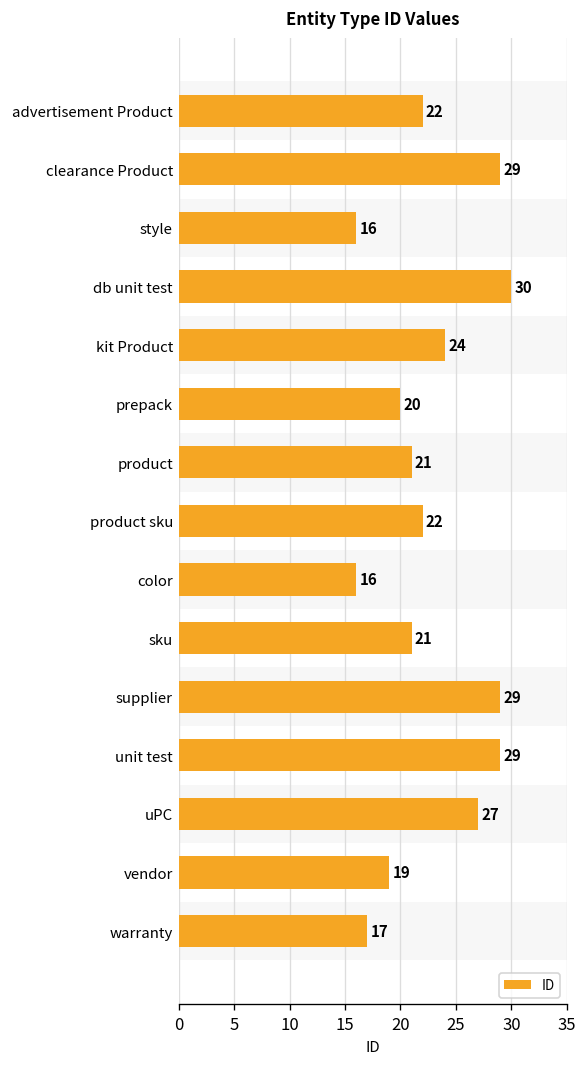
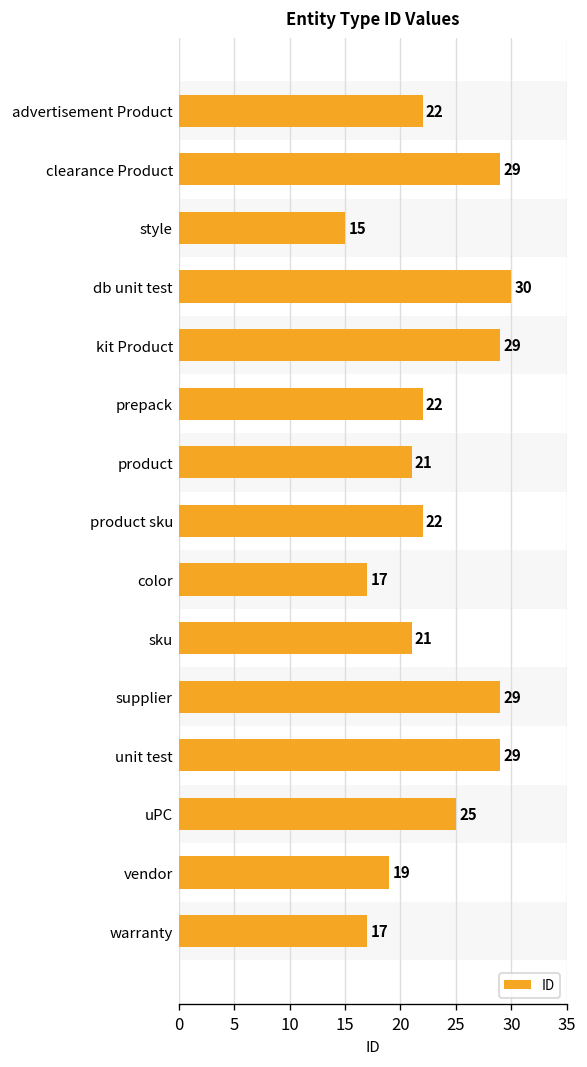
style: 16 -> 15
kit Product: 24 -> 29
prepack: 20 -> 22
color: 16 -> 17
uPC: 27 -> 25
